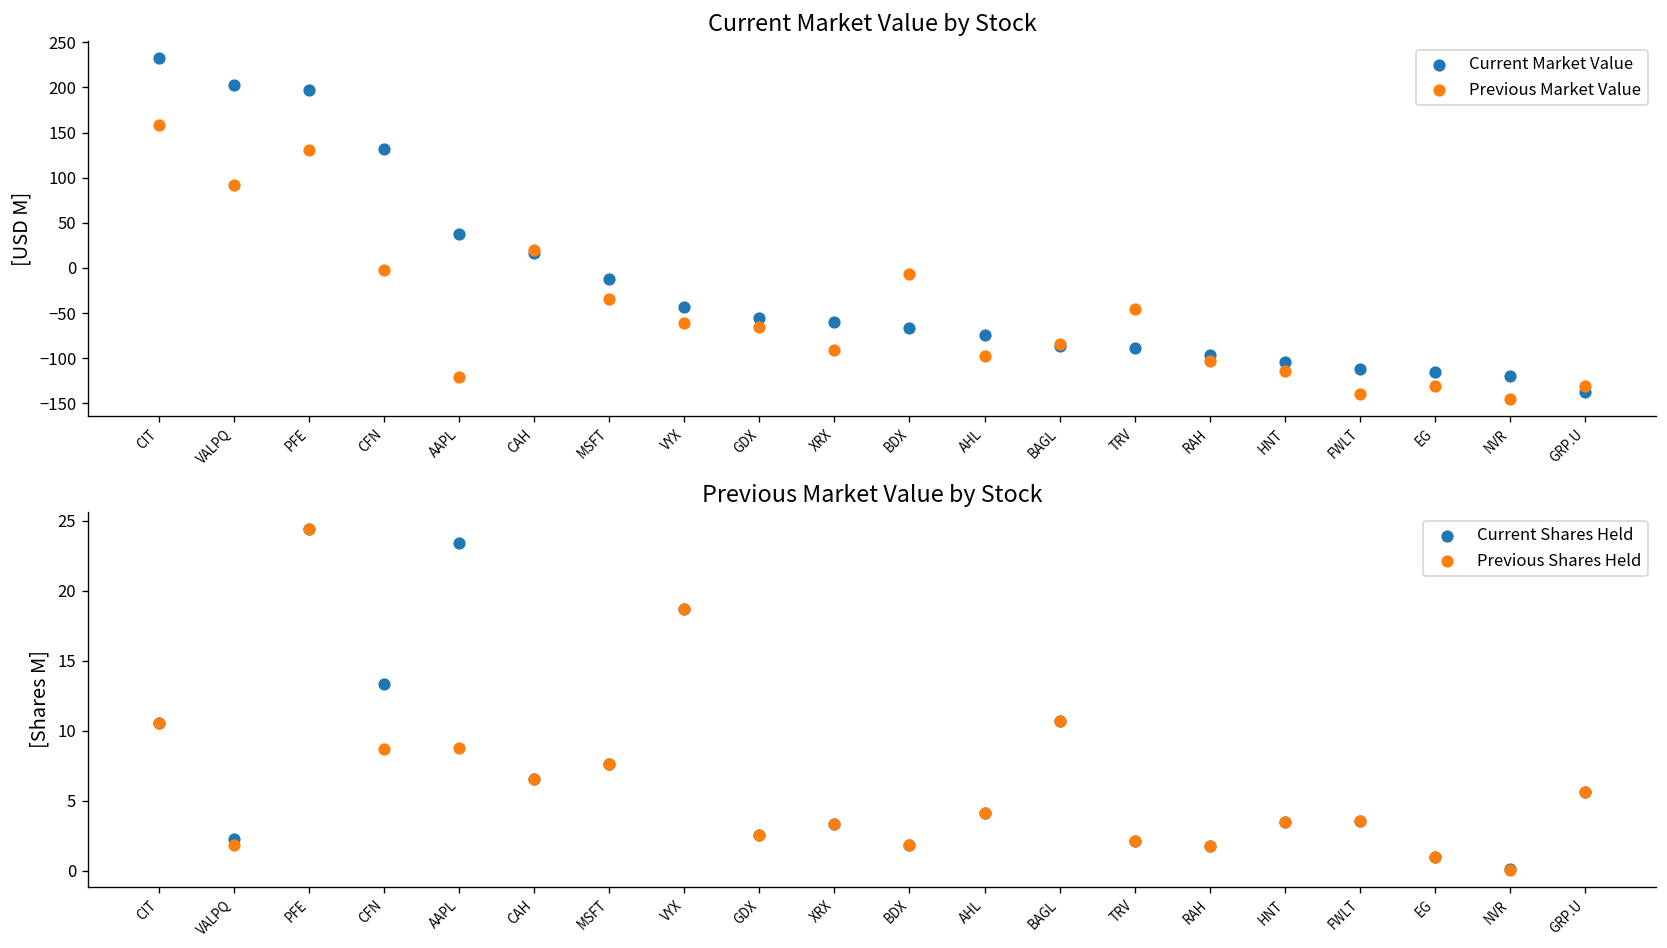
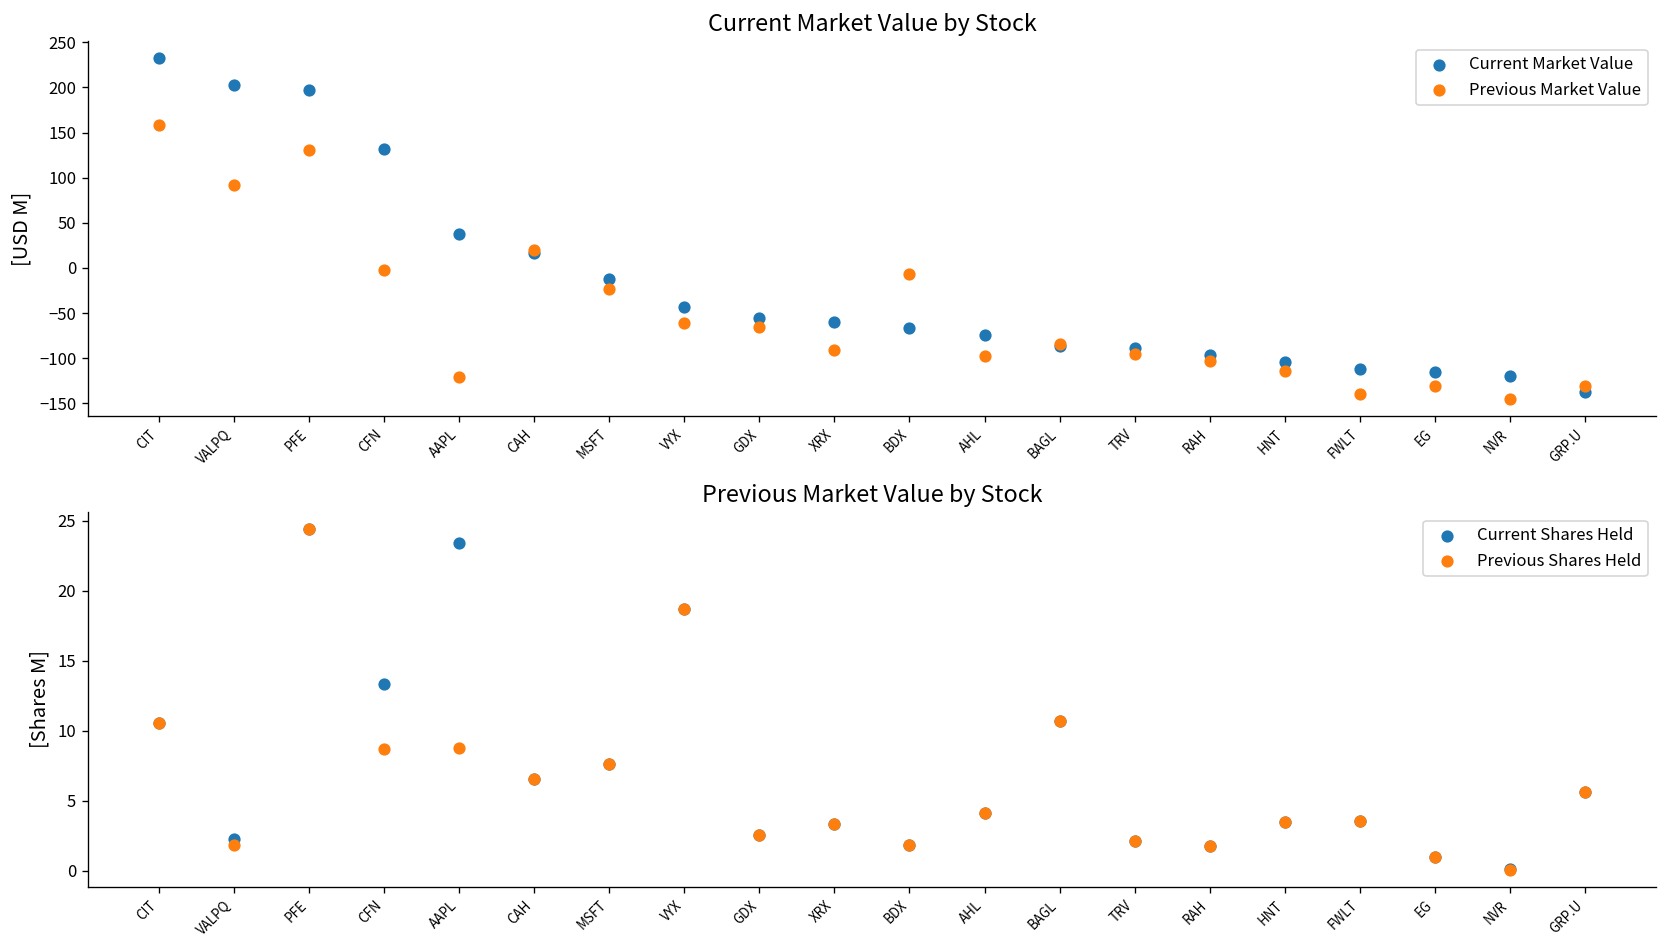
Current Market Value by Stock, Previous Market Value, MSFT: -30 -> -20
Current Market Value by Stock, Previous Market Value, TRV: -50 -> -90
